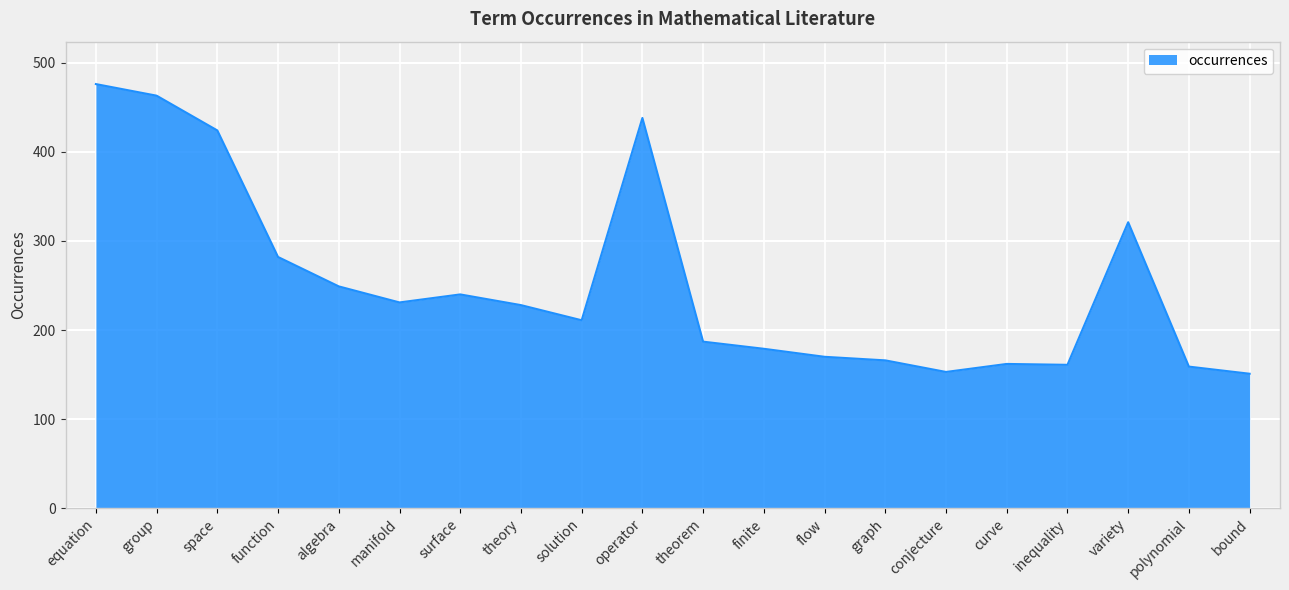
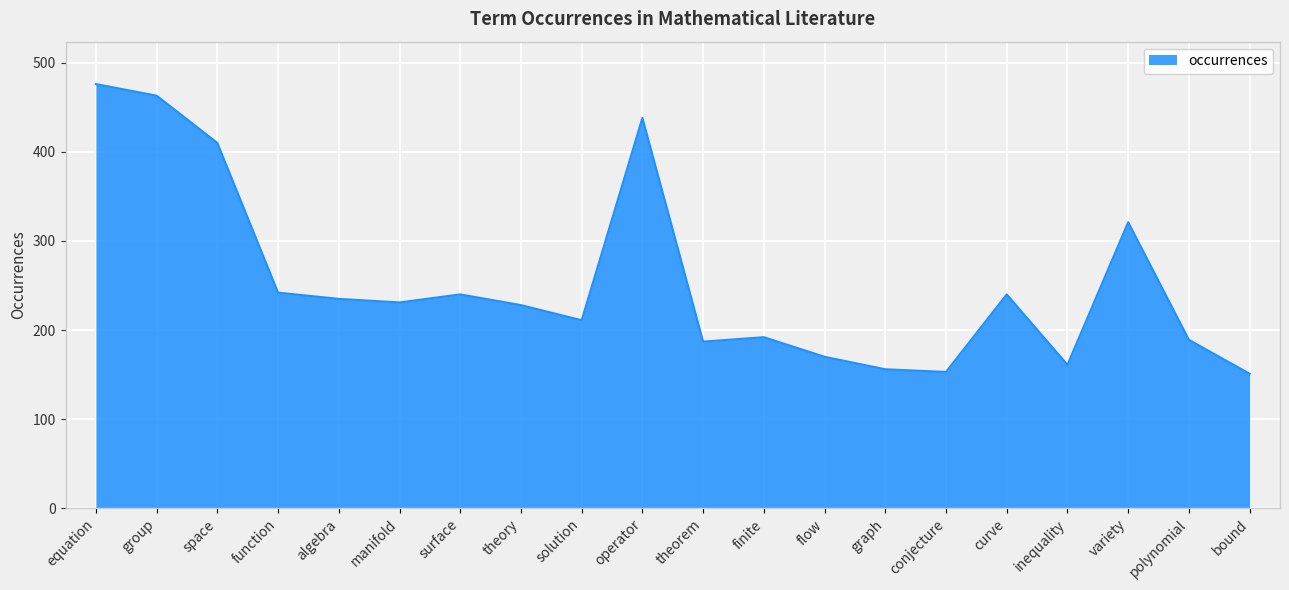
space: 420 -> 410
function: 280 -> 240
algebra: 250 -> 240
finite: 180 -> 190
graph: 170 -> 160
curve: 160 -> 240
polynomial: 160 -> 190
